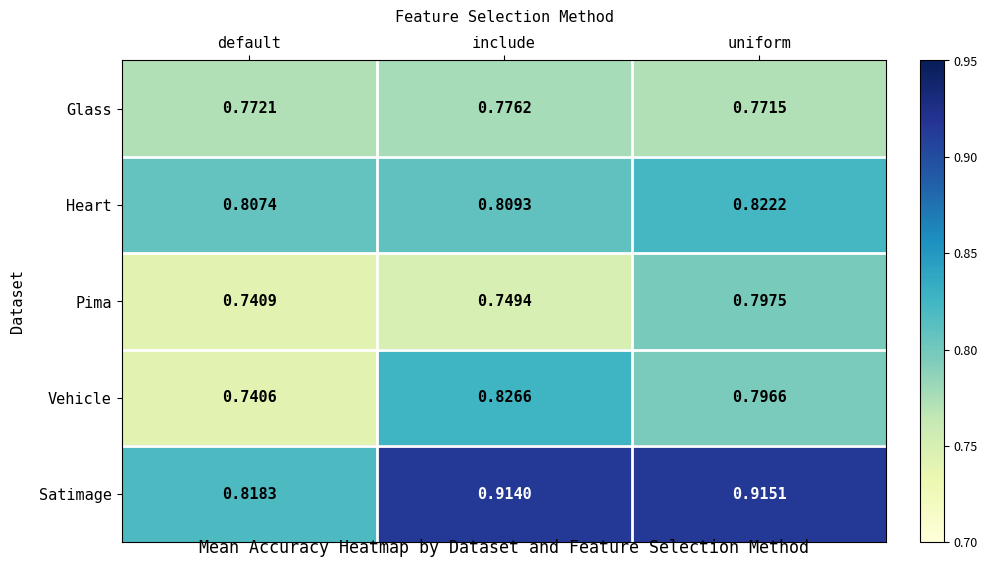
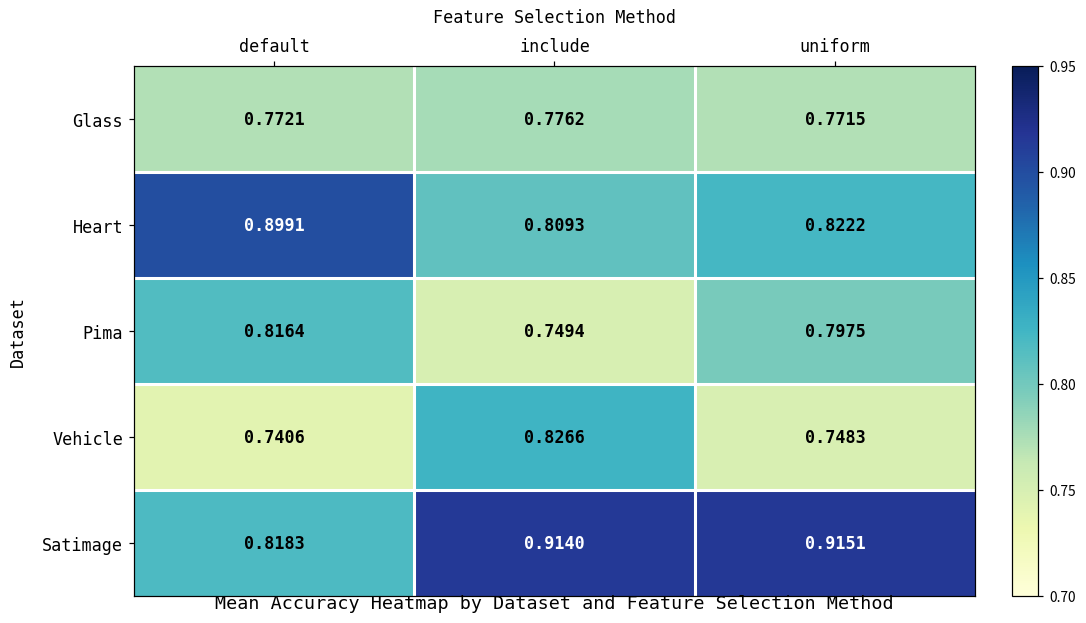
Heart, default: 0.8074 -> 0.8991
Pima, default: 0.7409 -> 0.8164
Vehicle, uniform: 0.7966 -> 0.7483
